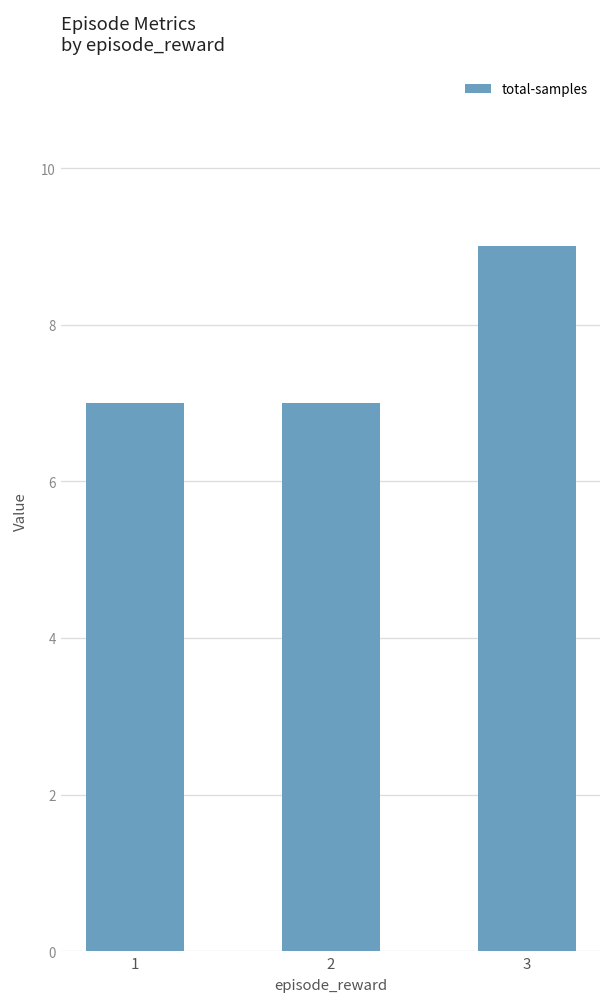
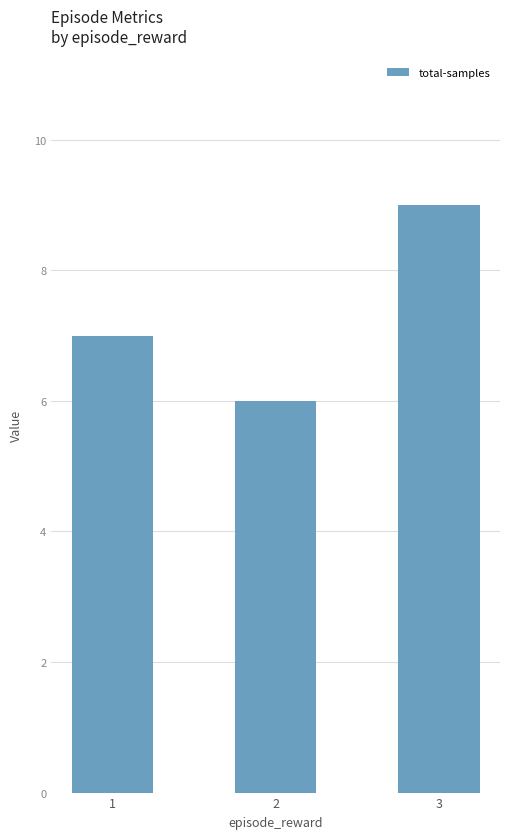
2: 7 -> 6
